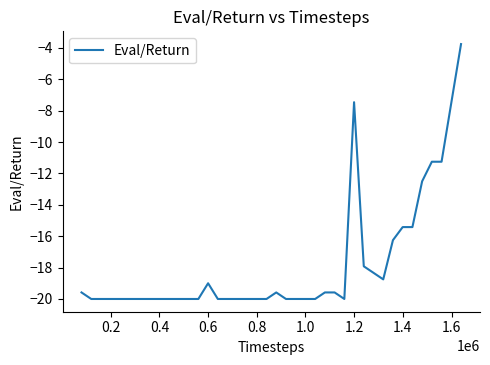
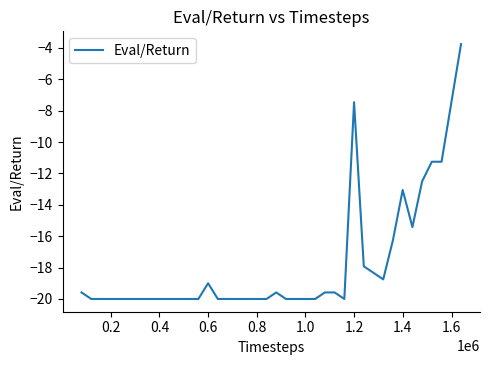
1.4: -15.4 -> -13.1
